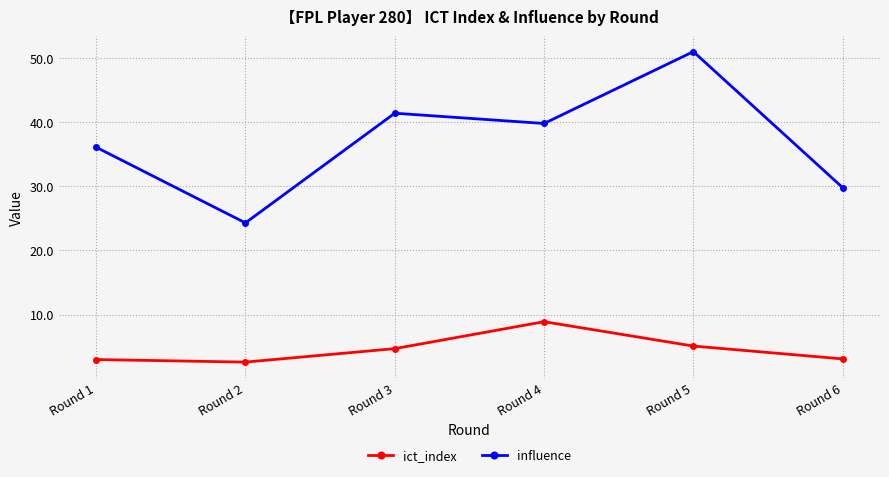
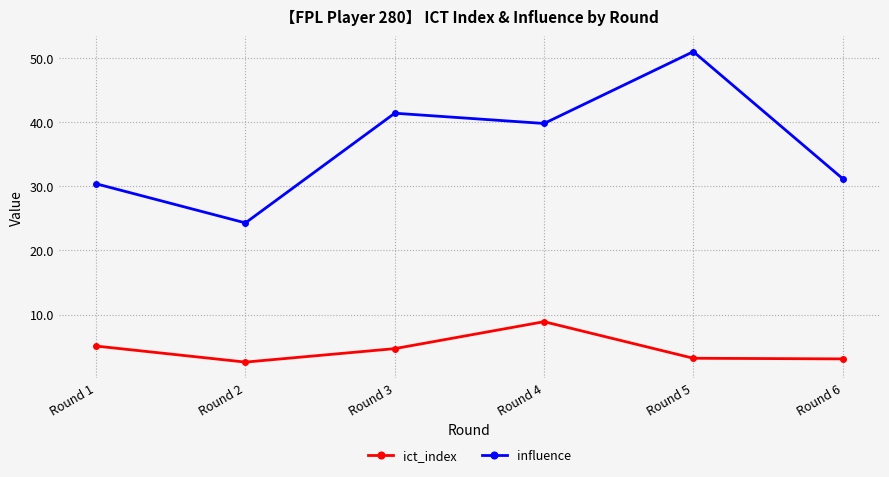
ict_index, Round 1: 3 -> 5
influence, Round 1: 36 -> 30
ict_index, Round 5: 5 -> 3
influence, Round 6: 30 -> 31
